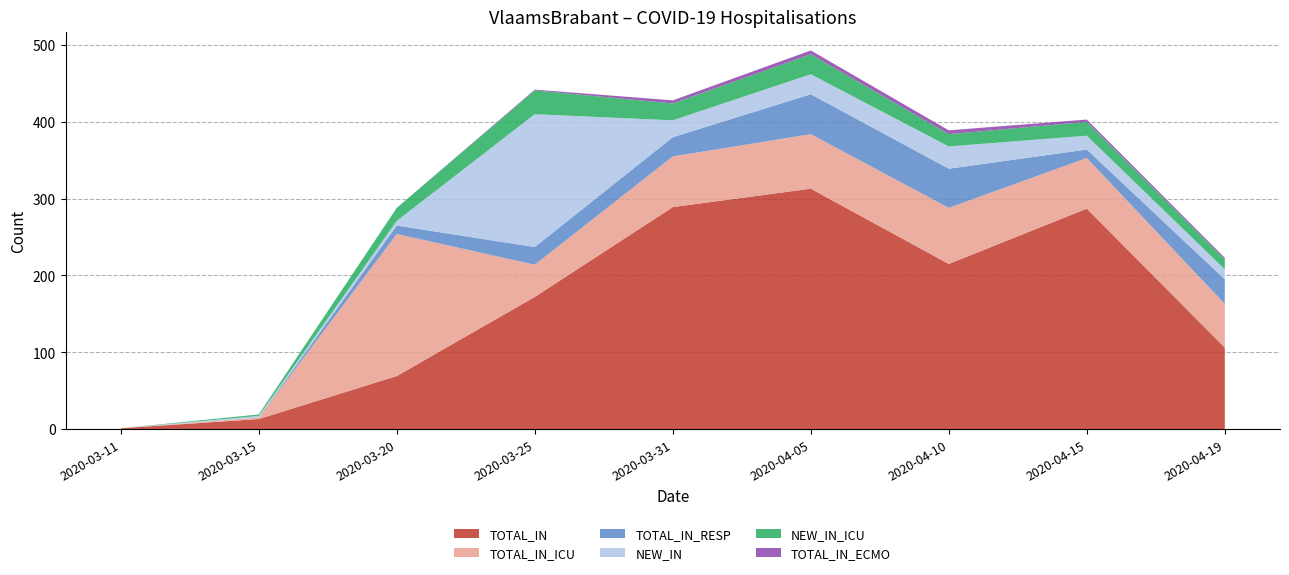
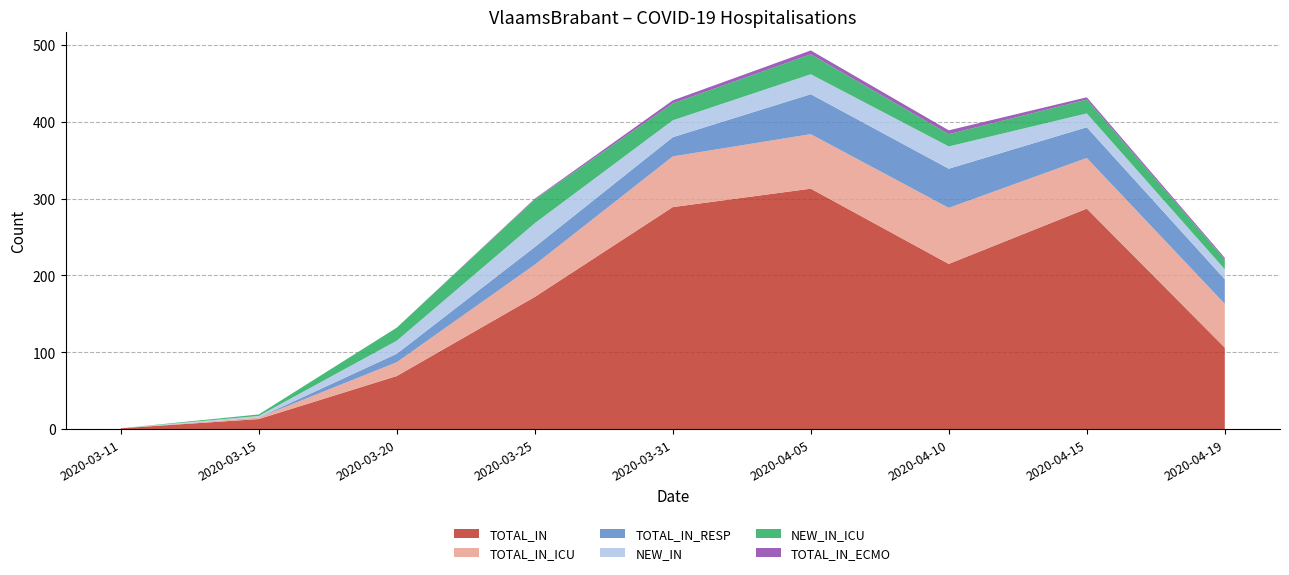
TOTAL_IN_ICU, 2020-03-20: 190 -> 20
NEW_IN, 2020-03-20: 10 -> 20
NEW_IN, 2020-03-25: 170 -> 30
TOTAL_IN_RESP, 2020-04-15: 10 -> 40
